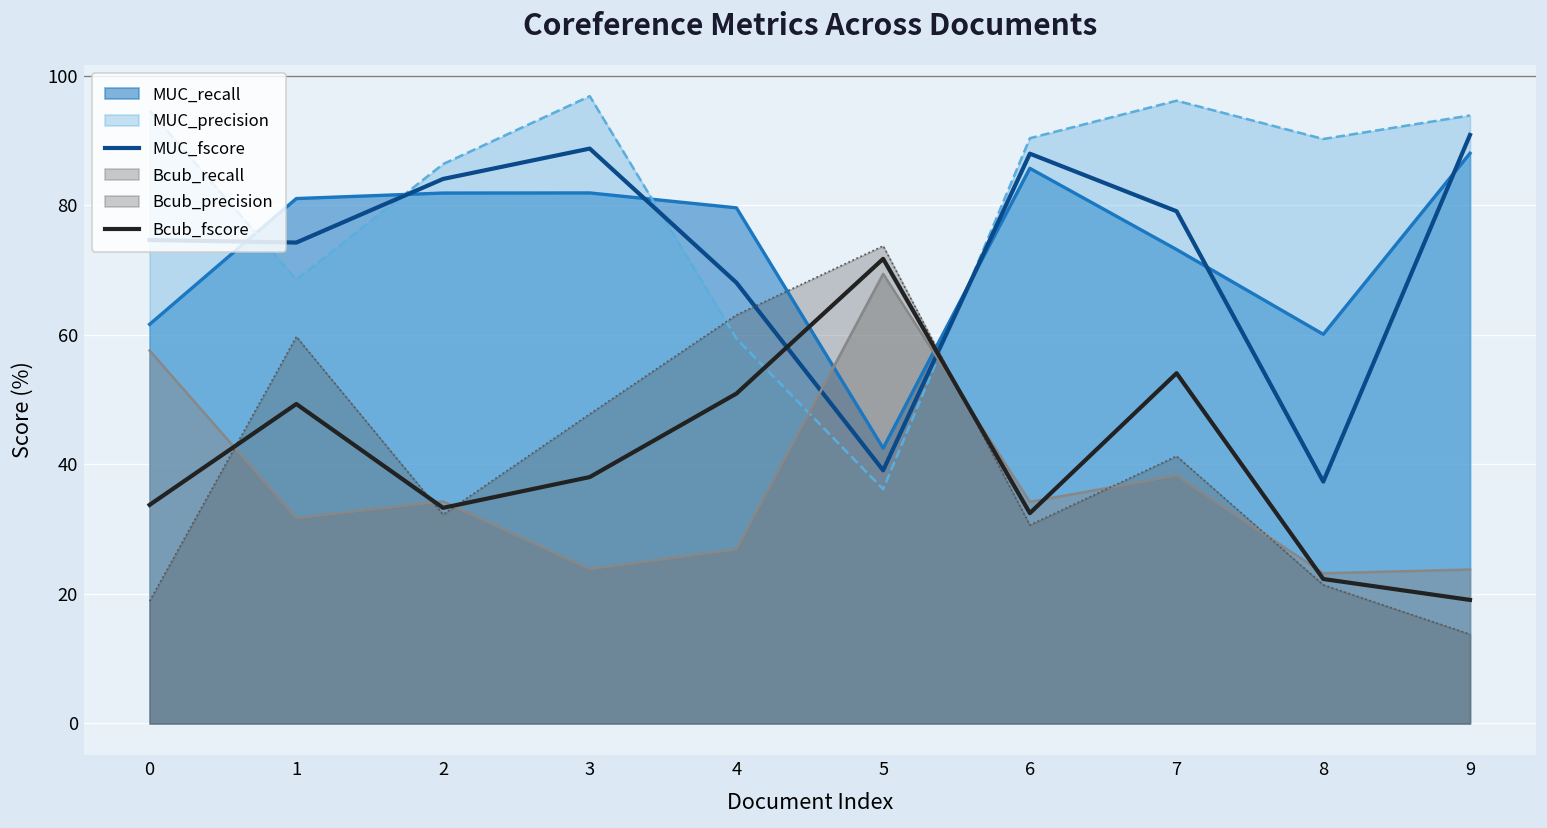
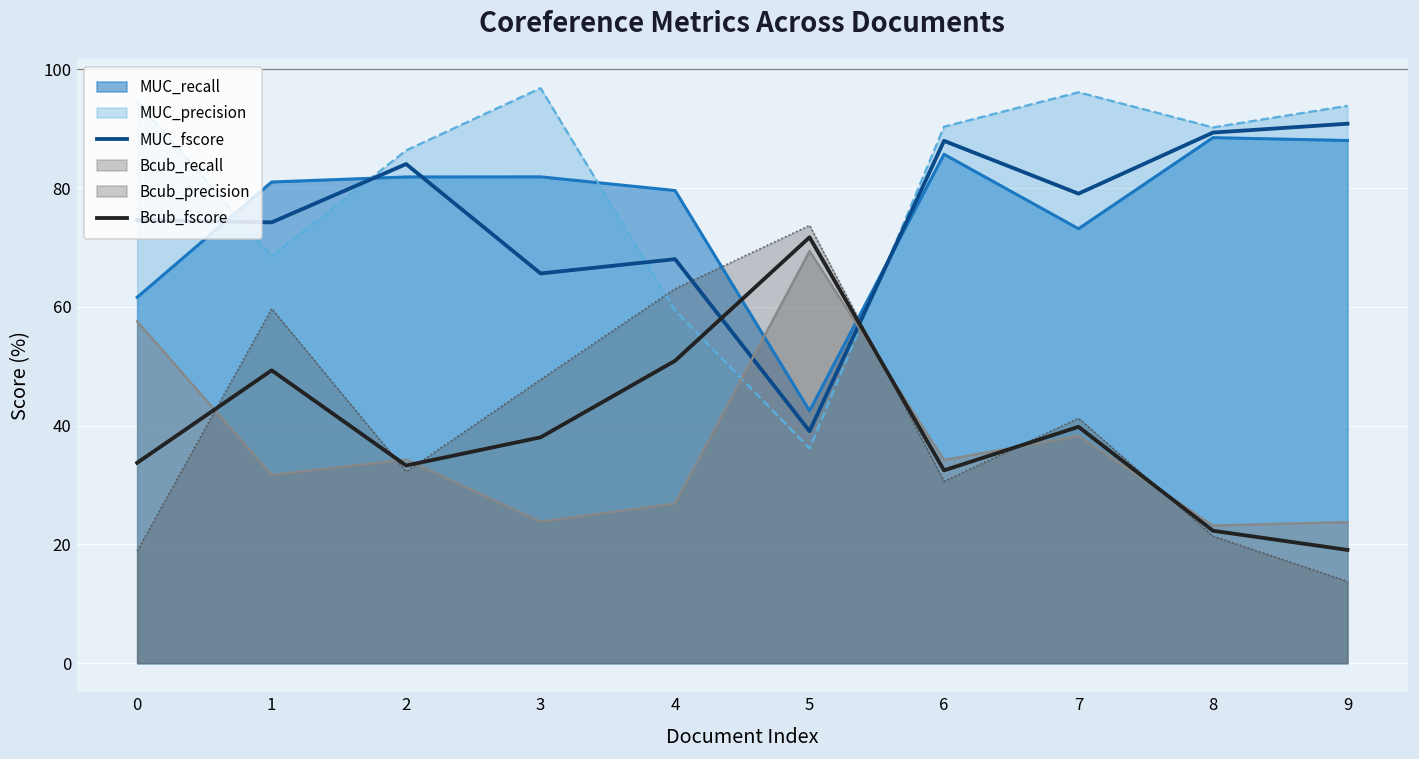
MUC_fscore, 3: 89 -> 66
Bcub_fscore, 7: 54 -> 40
MUC_recall, 8: 60 -> 89
MUC_fscore, 8: 37 -> 89
